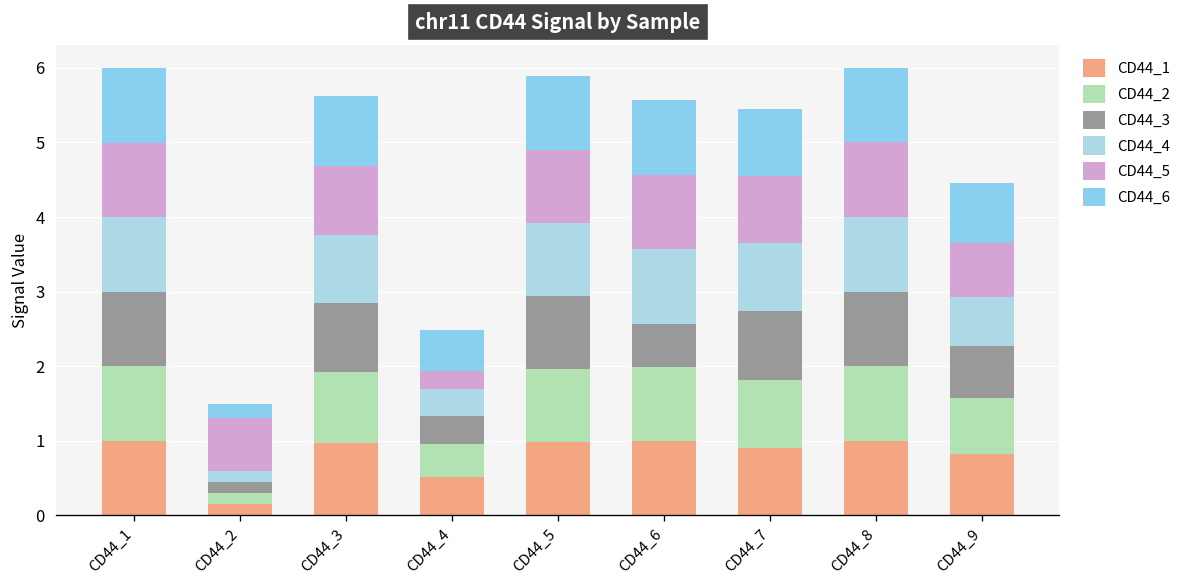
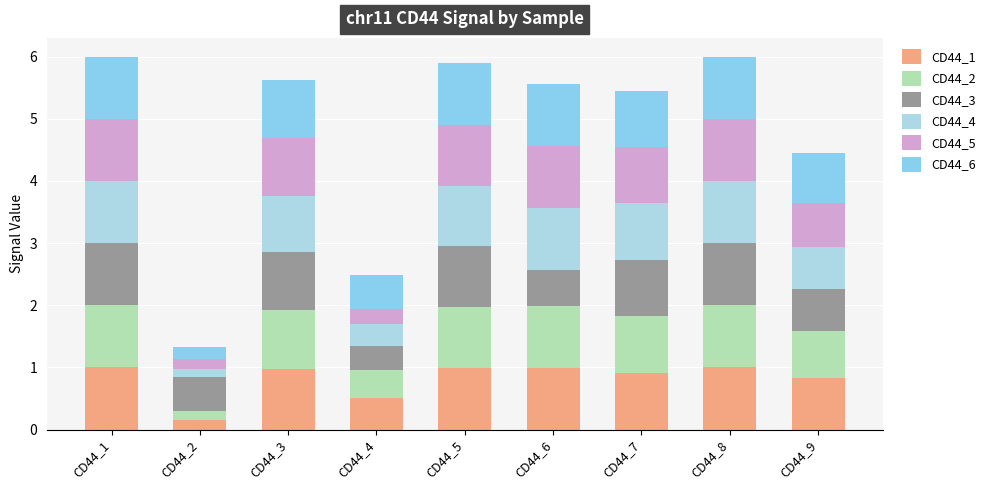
CD44_3, CD44_2: 0.1 -> 0.5
CD44_5, CD44_2: 0.7 -> 0.2
